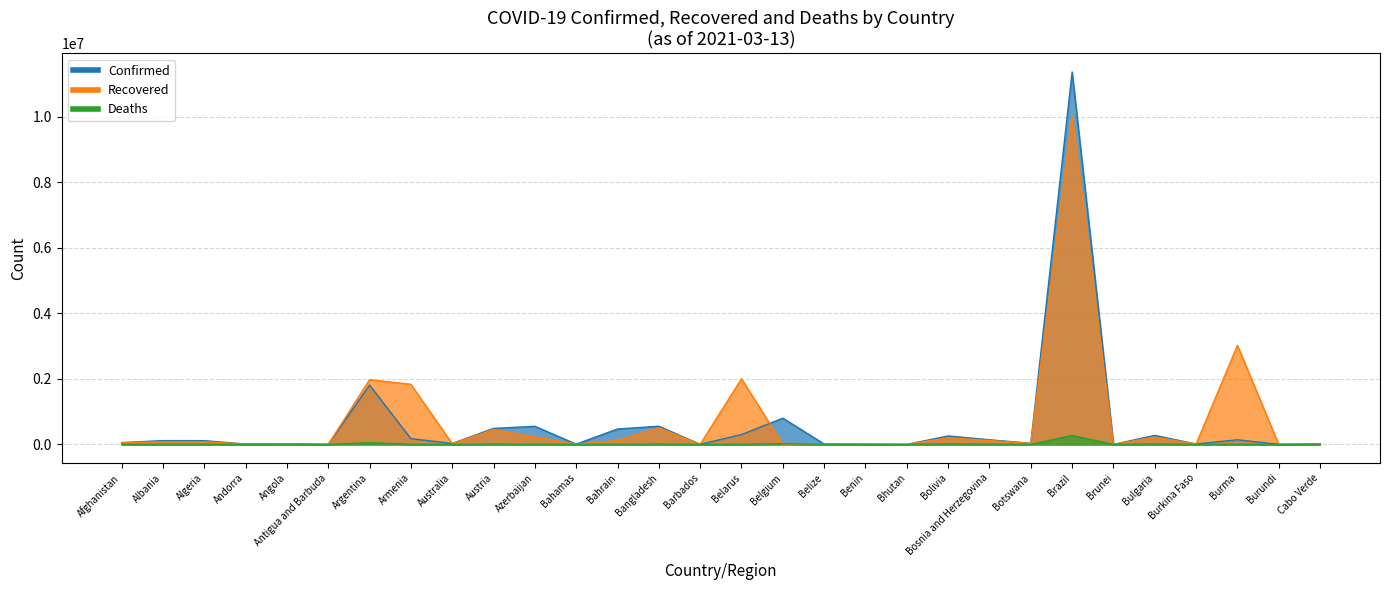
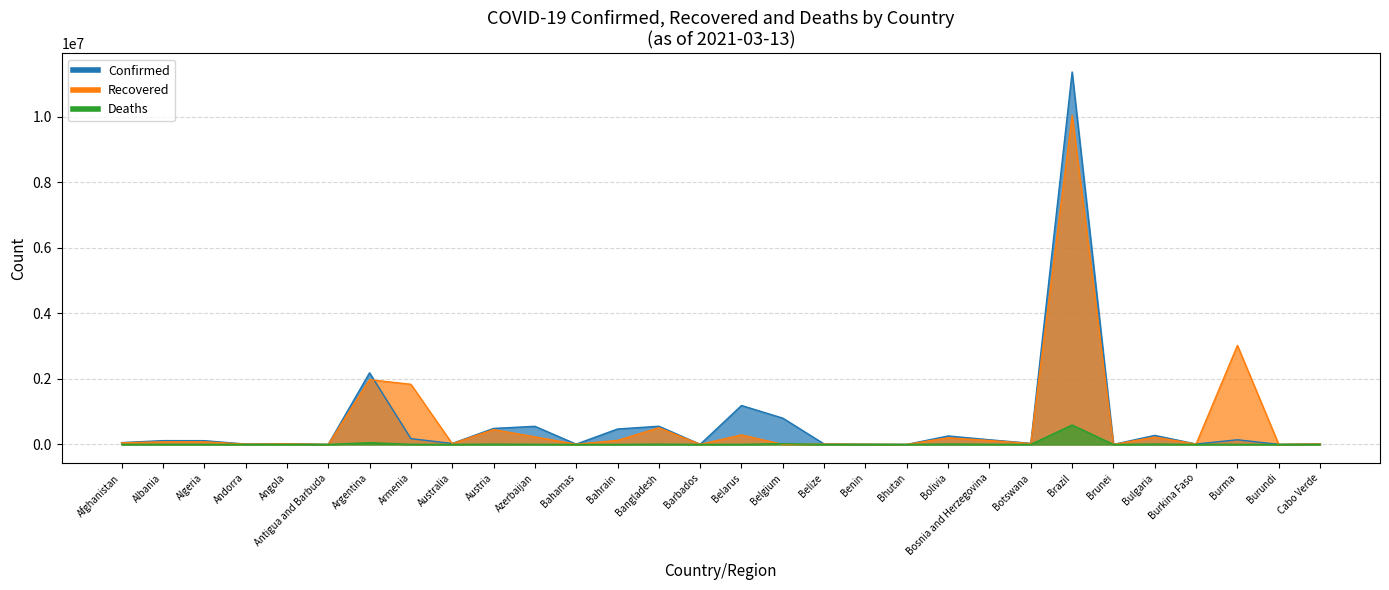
Confirmed, Argentina: 1800000 -> 2200000
Confirmed, Belarus: 300000 -> 1200000
Recovered, Belarus: 2000000 -> 300000
Deaths, Brazil: 300000 -> 600000
